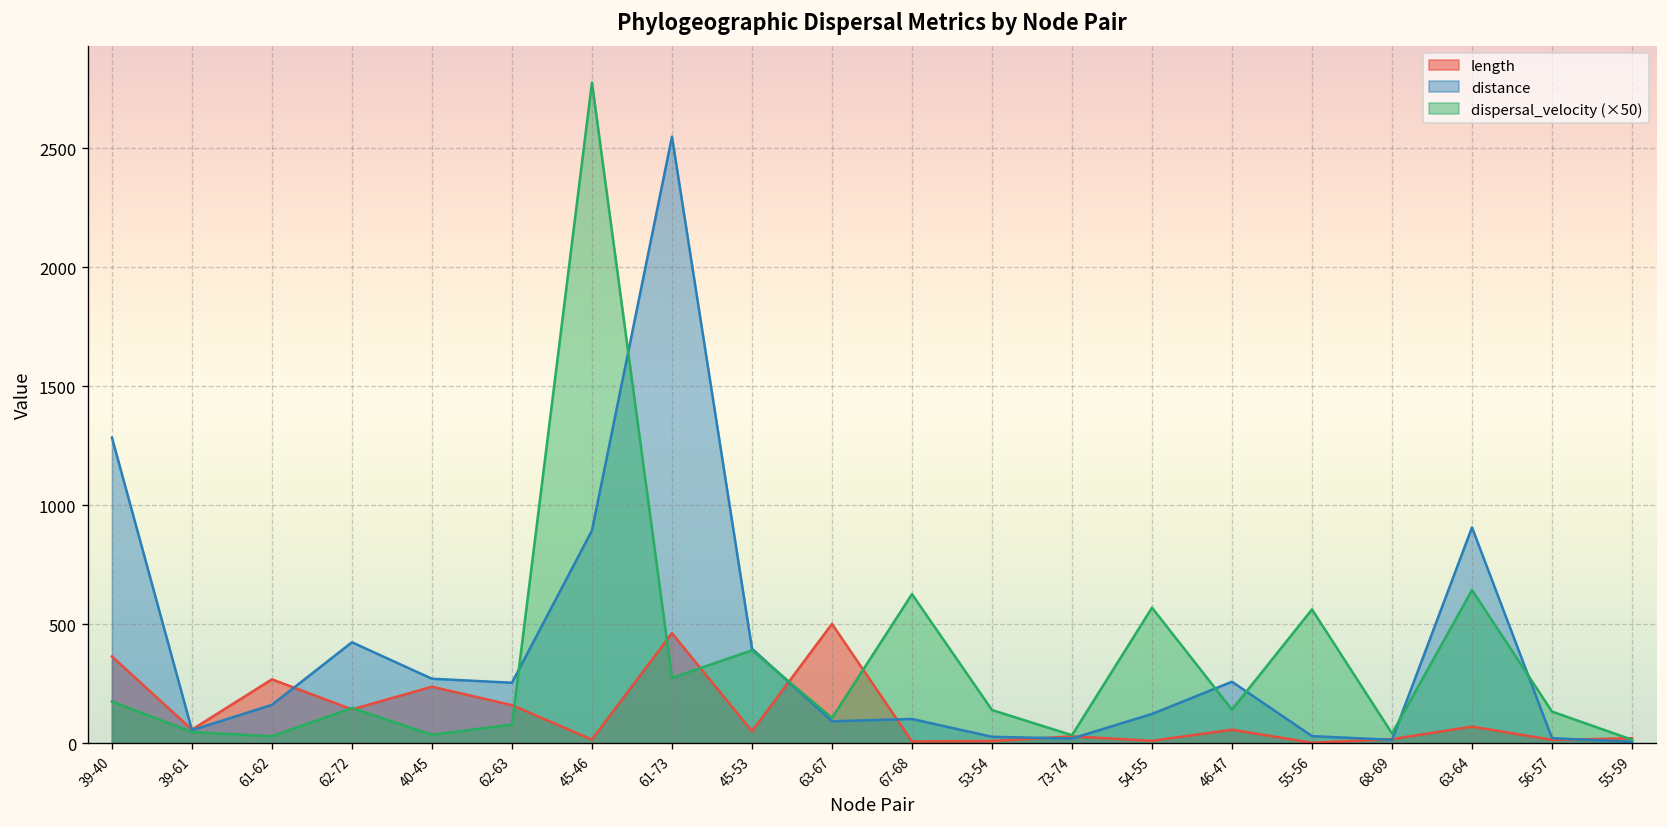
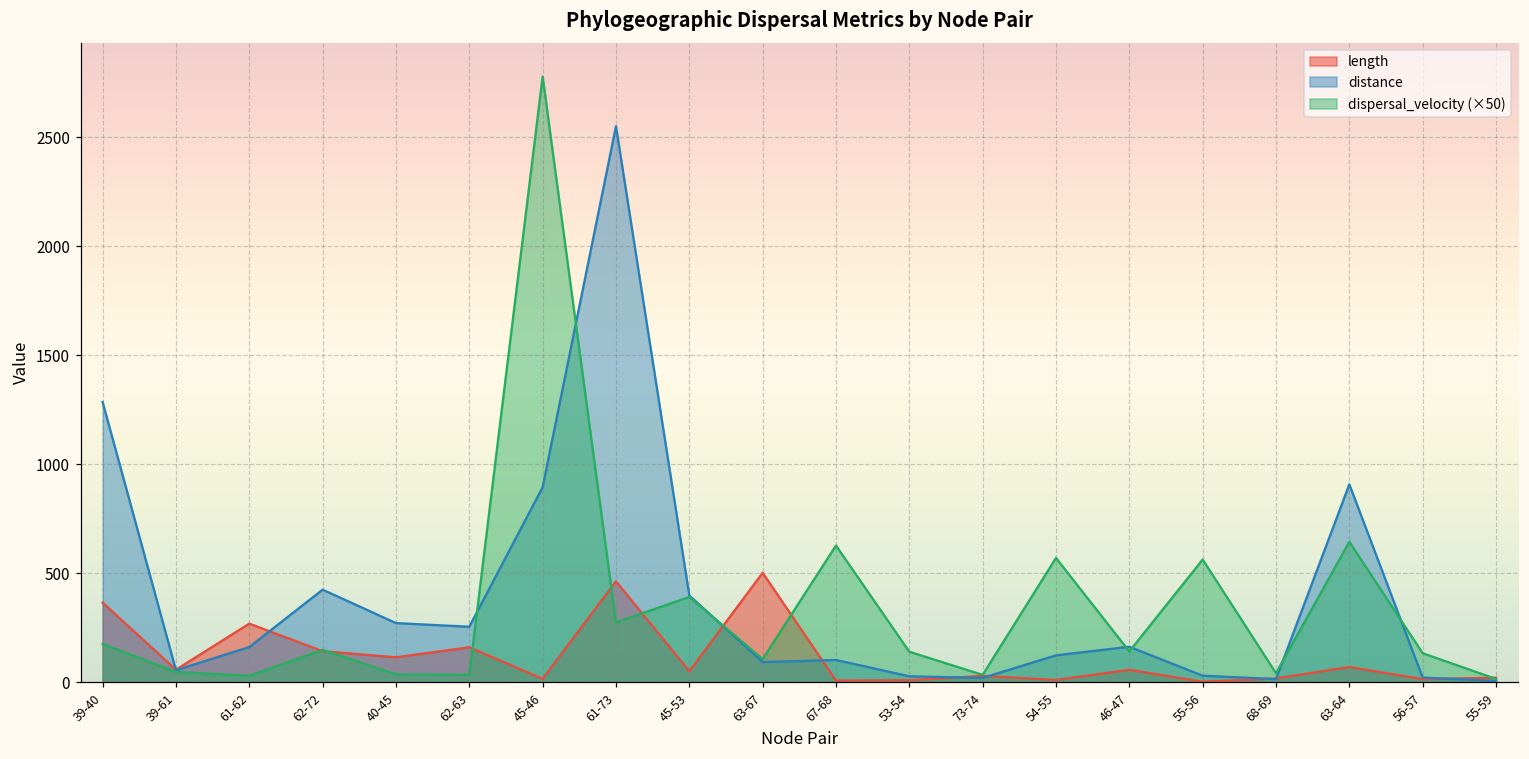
length, 40-45: 240 -> 110
dispersal_velocity (×50), 62-63: 80 -> 30
distance, 46-47: 260 -> 160
